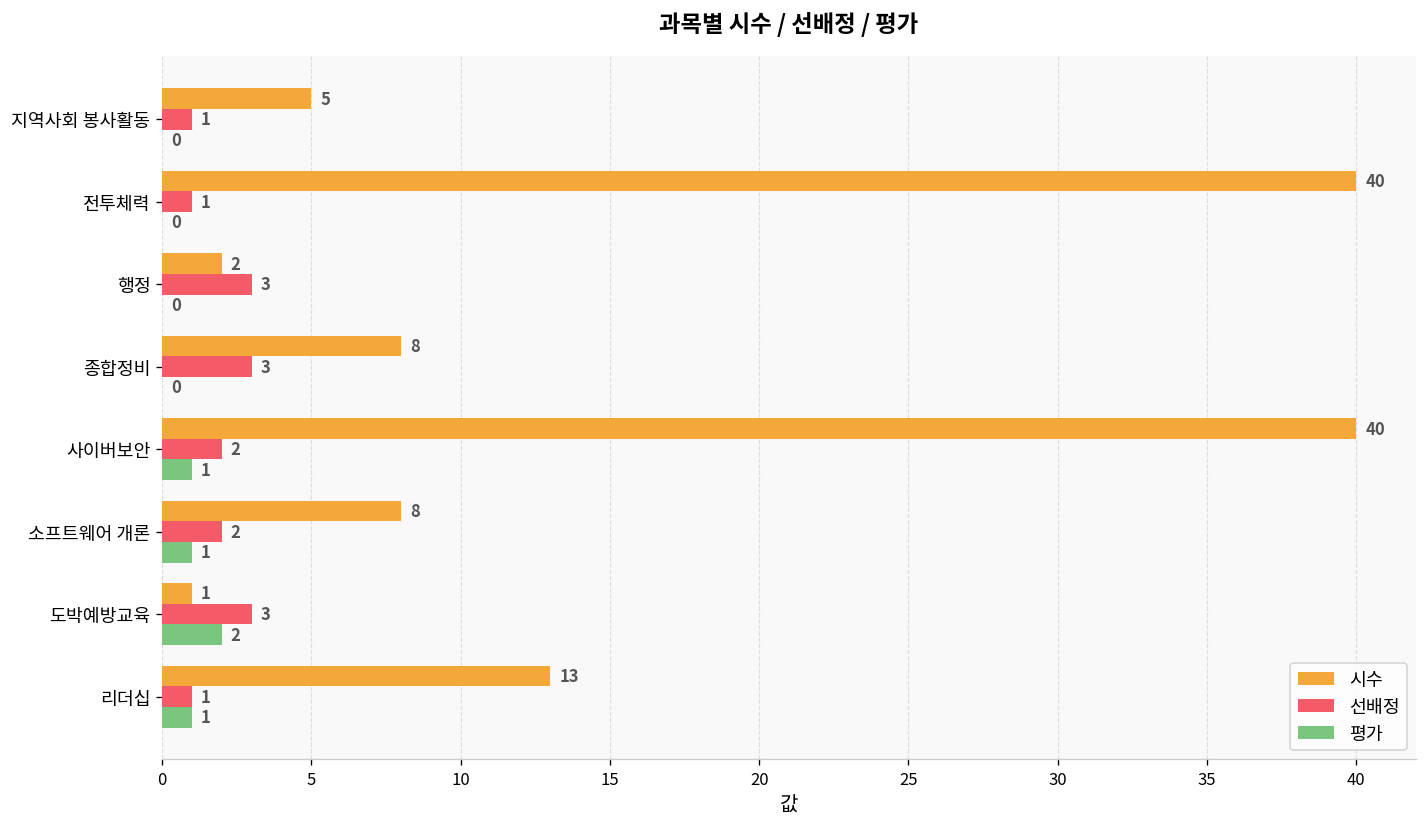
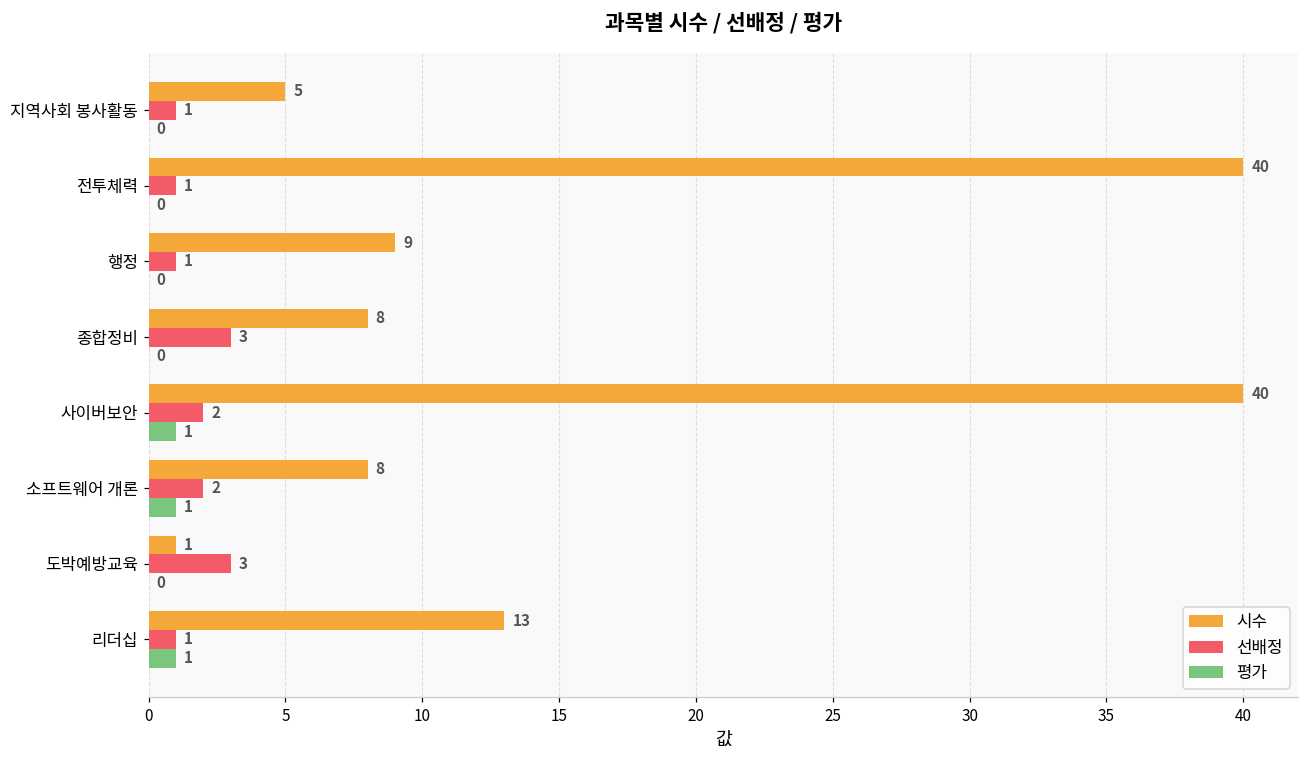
시수, 행정: 2 -> 9
선배정, 행정: 3 -> 1
평가, 도박예방교육: 2 -> 0
